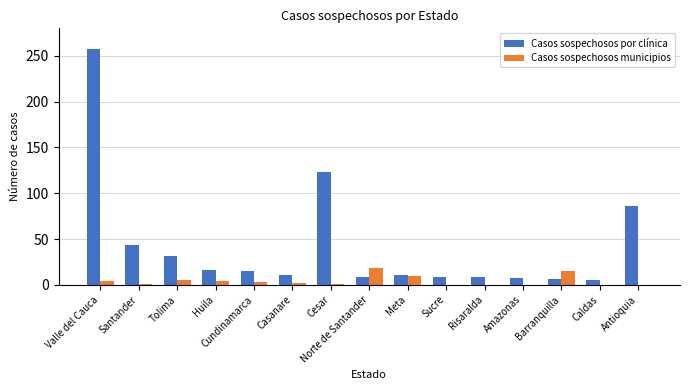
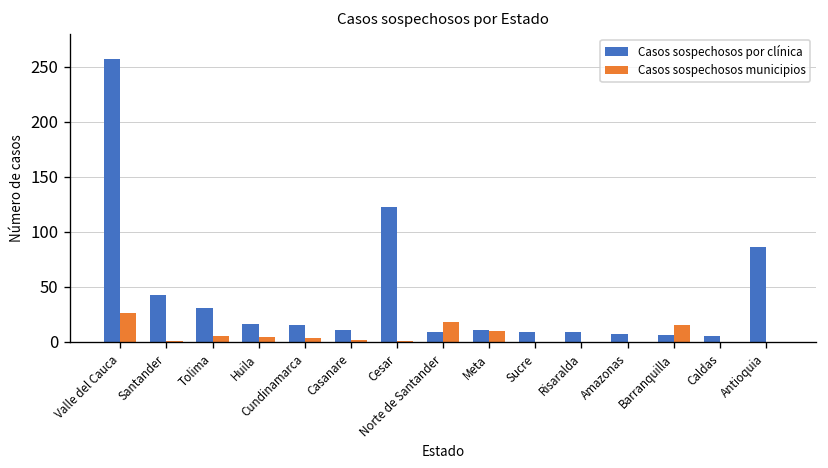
Casos sospechosos municipios, Valle del Cauca: 0 -> 30
